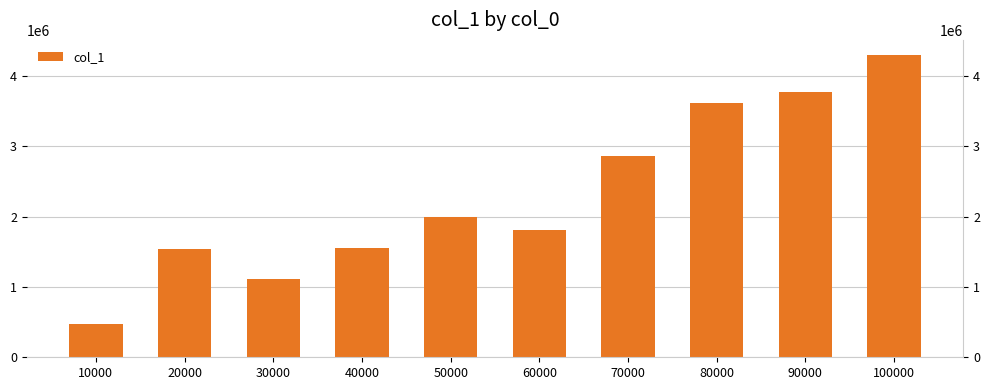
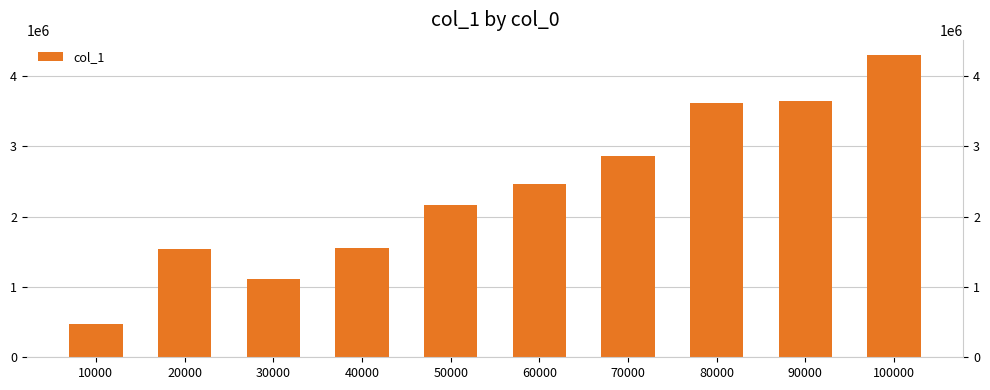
50000: 2000000 -> 2200000
60000: 1800000 -> 2500000
90000: 3800000 -> 3600000
